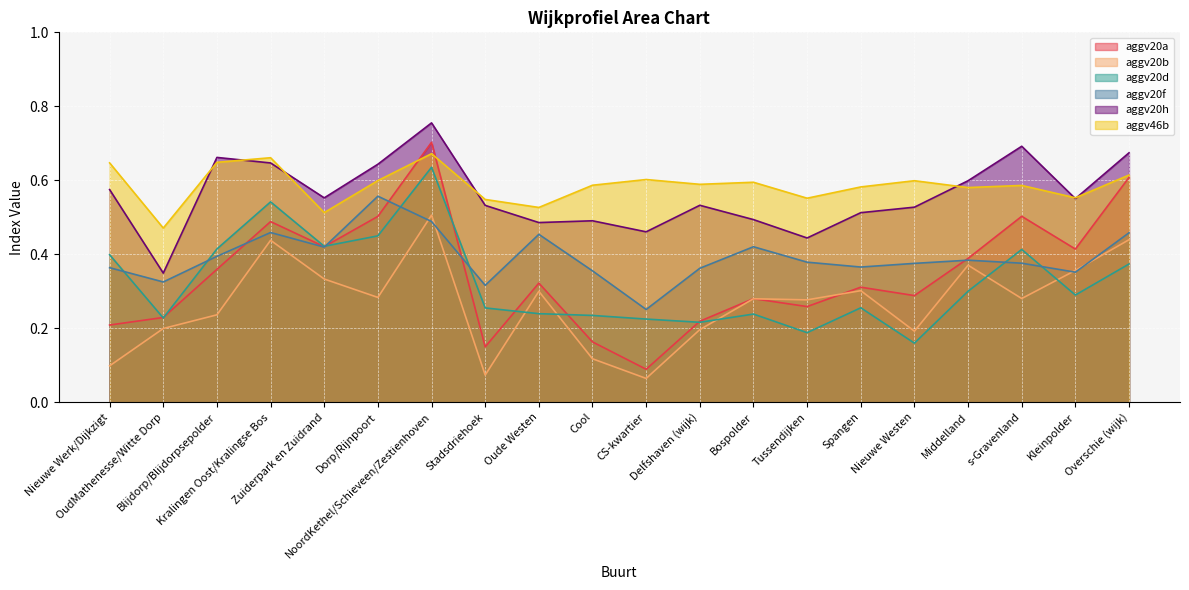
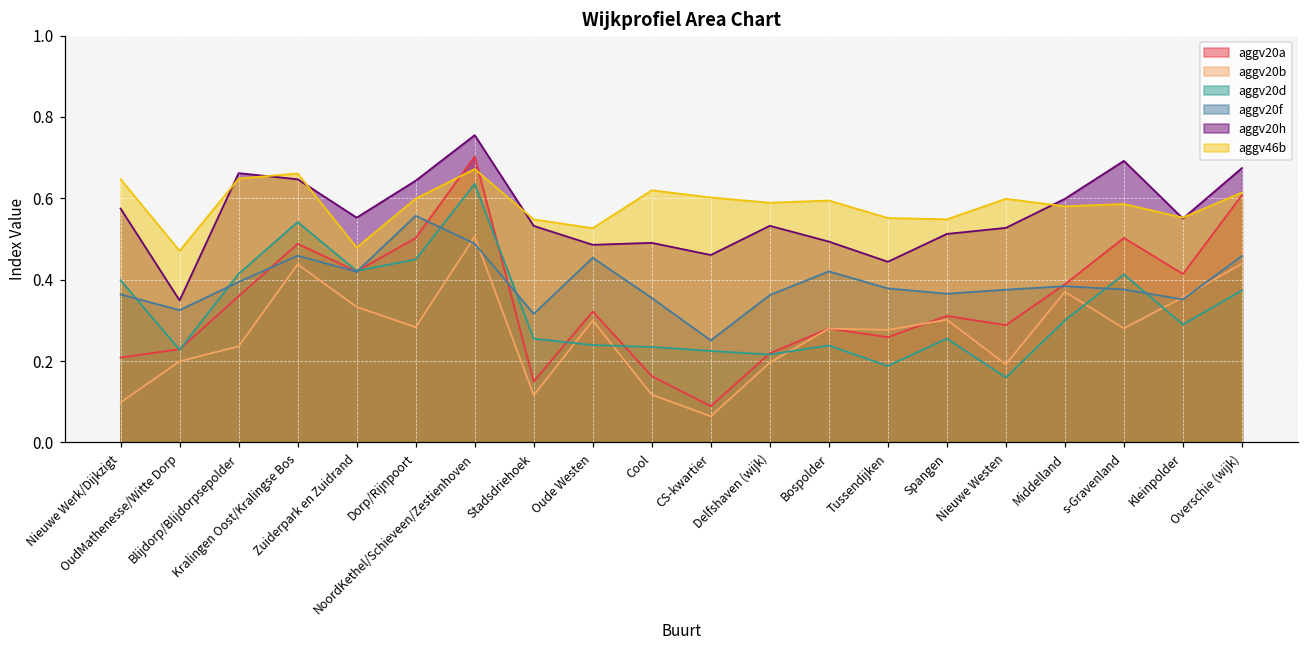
aggv46b, Zuiderpark en Zuidrand: 0.51 -> 0.48
aggv20b, Stadsdriehoek: 0.07 -> 0.12
aggv46b, Cool: 0.59 -> 0.62
aggv46b, Spangen: 0.58 -> 0.55
